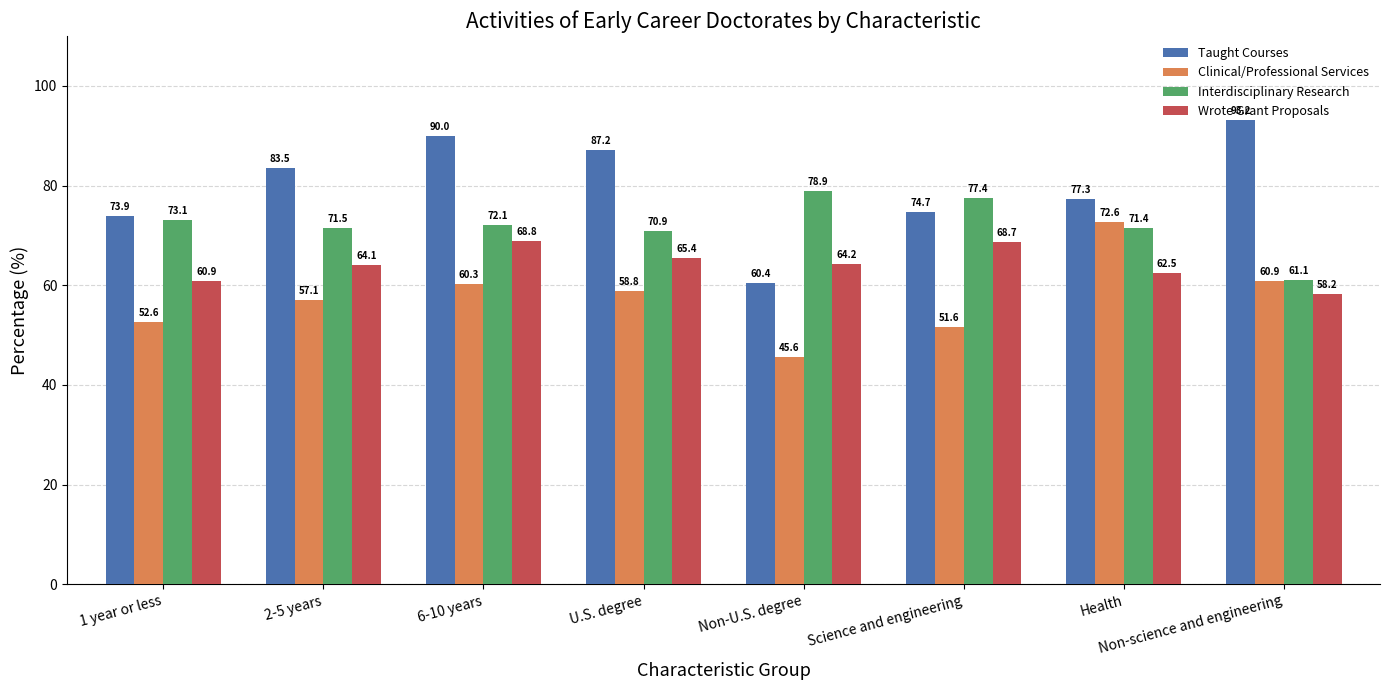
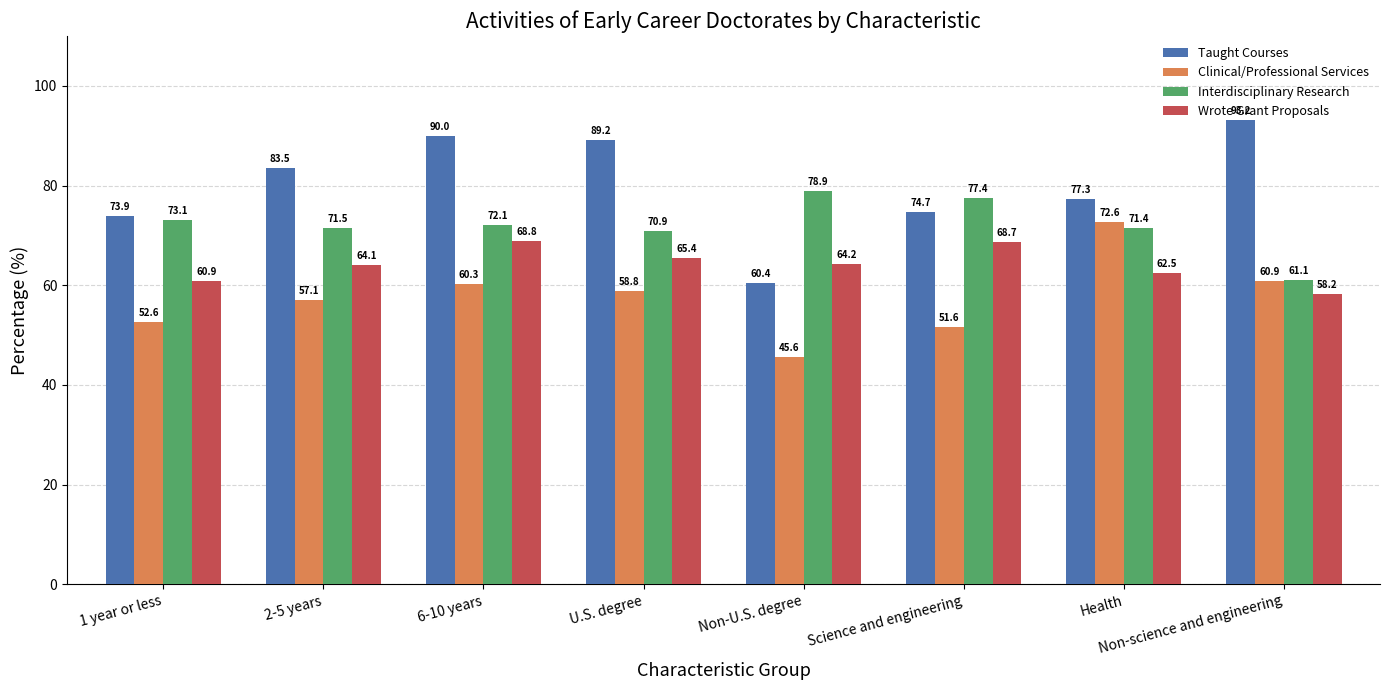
Taught Courses, U.S. degree: 87.2 -> 89.2
